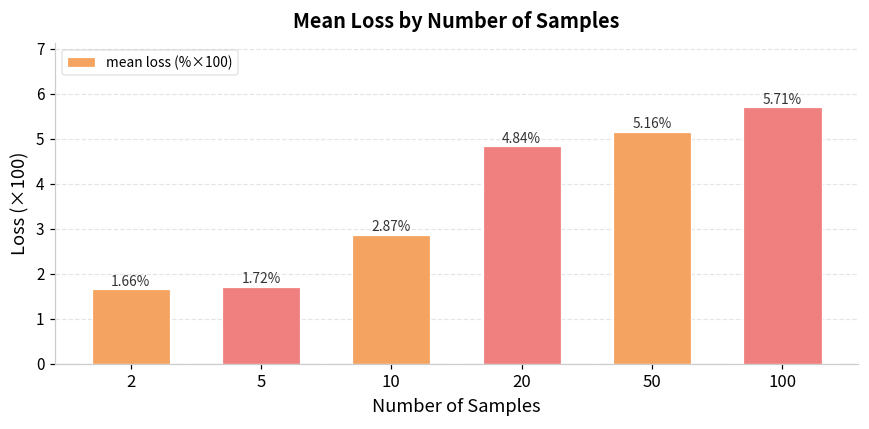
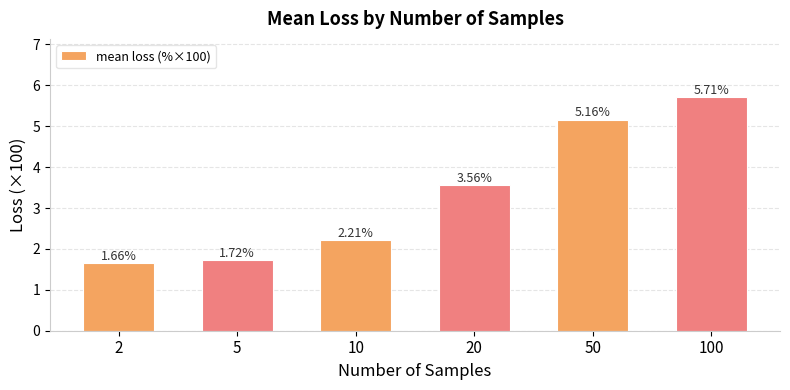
10: 2.87% -> 2.21%
20: 4.84% -> 3.56%
